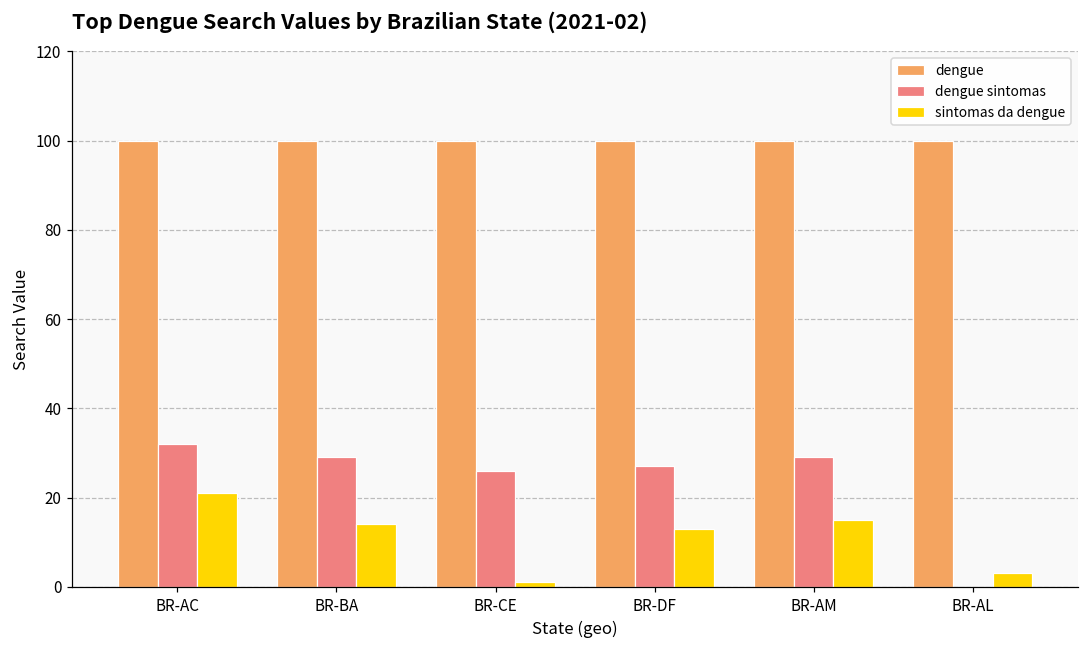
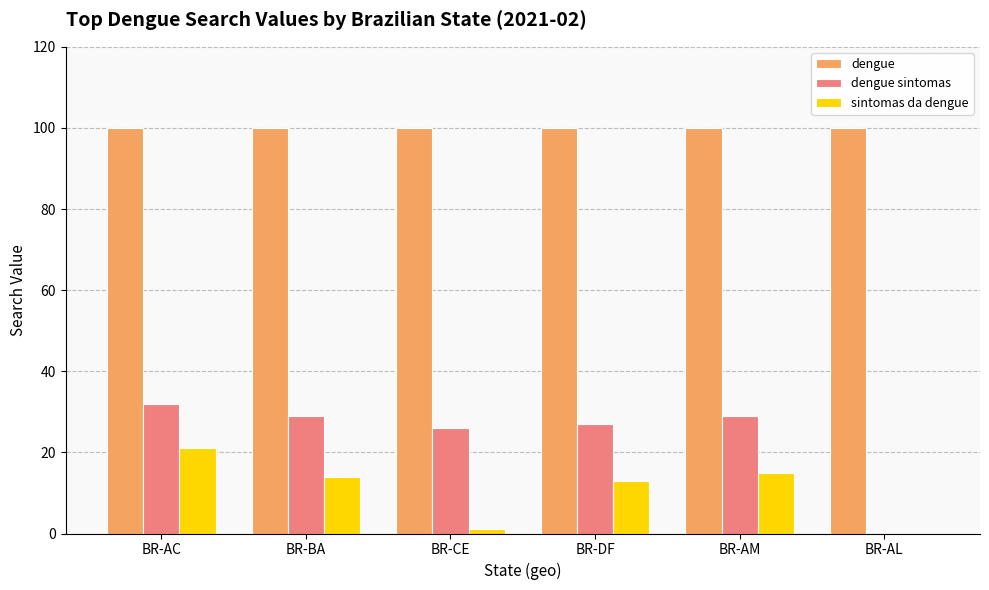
sintomas da dengue, BR-AL: 3 -> 0
